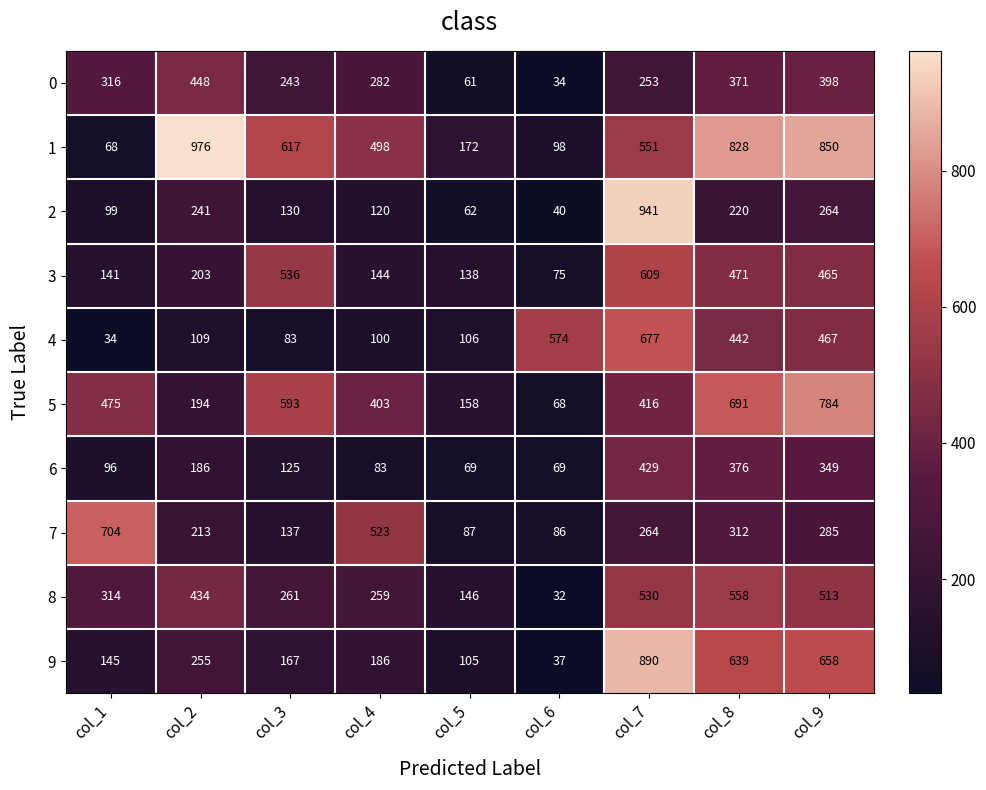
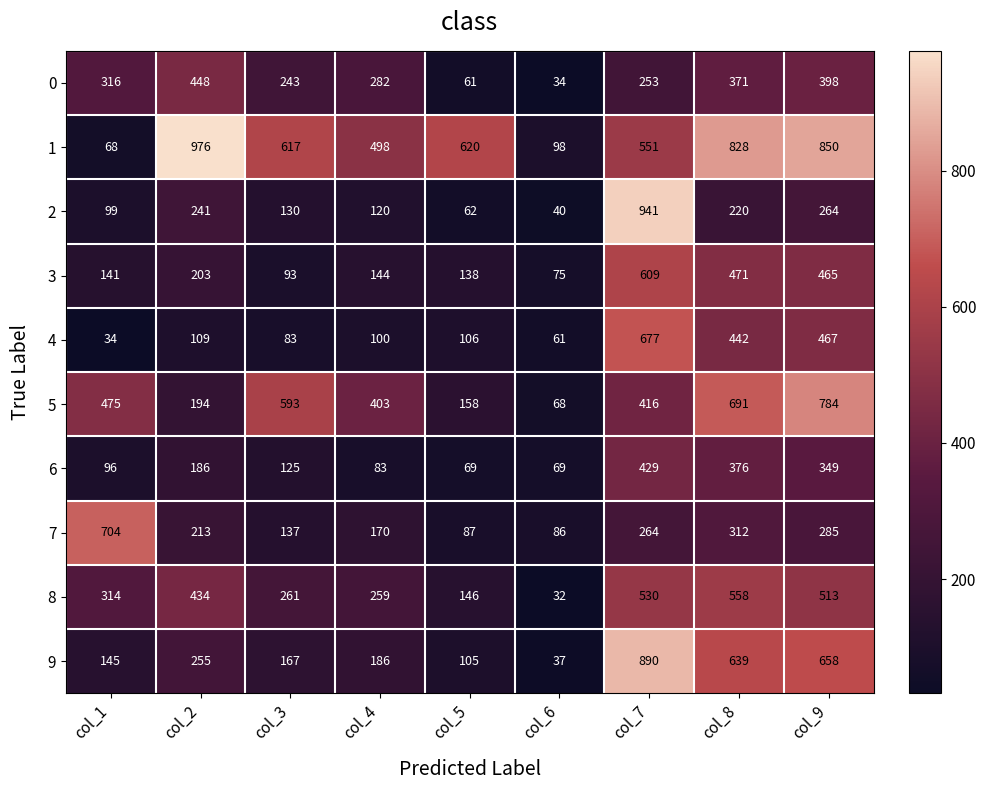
1, col_5: 172 -> 620
3, col_3: 536 -> 93
4, col_6: 574 -> 61
7, col_4: 523 -> 170
